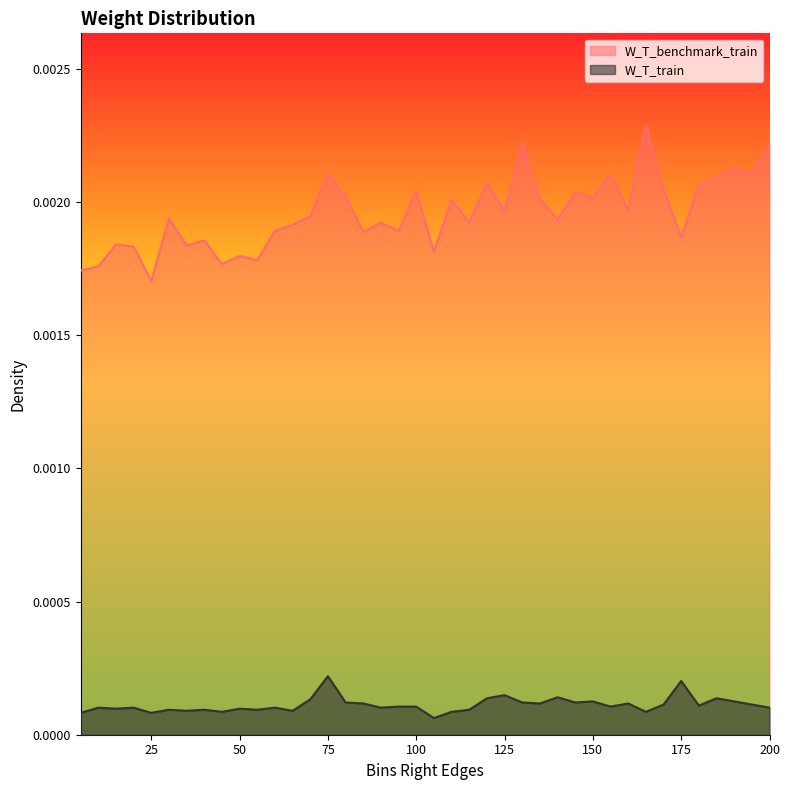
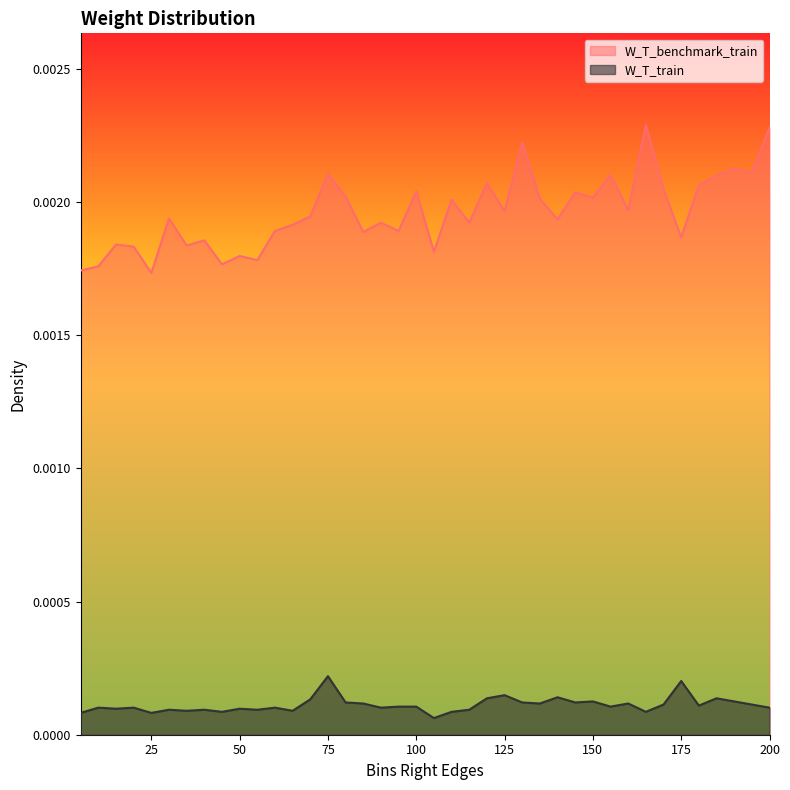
W_T_benchmark_train, 25: 0.00170 -> 0.00173
W_T_benchmark_train, 200: 0.00221 -> 0.00228
